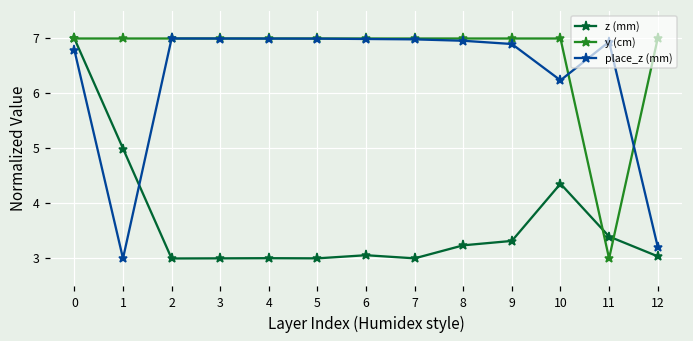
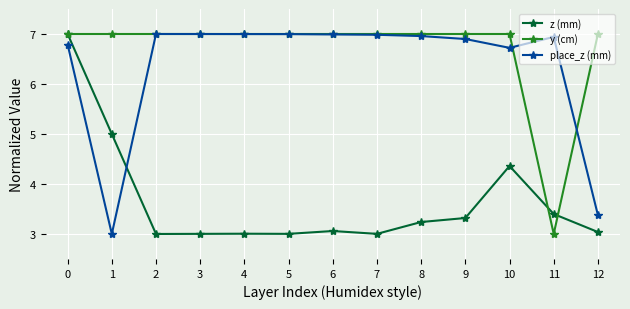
place_z (mm), 10: 6.2 -> 6.7
place_z (mm), 12: 3.2 -> 3.4
